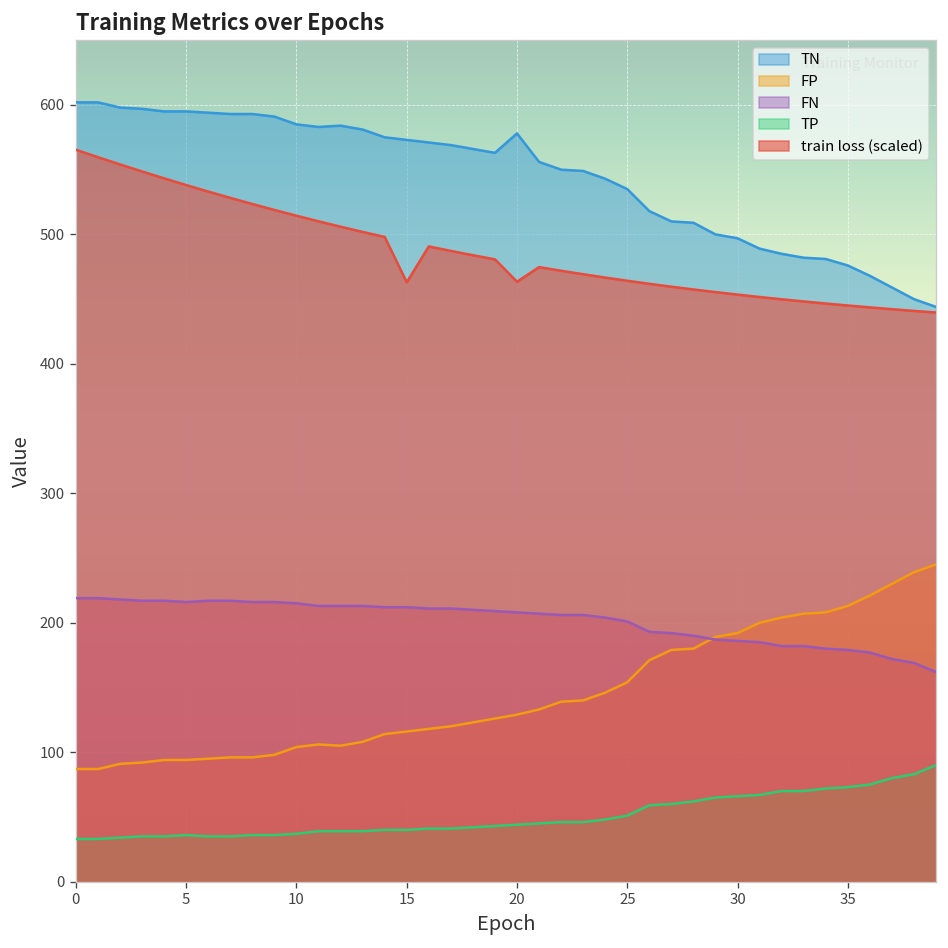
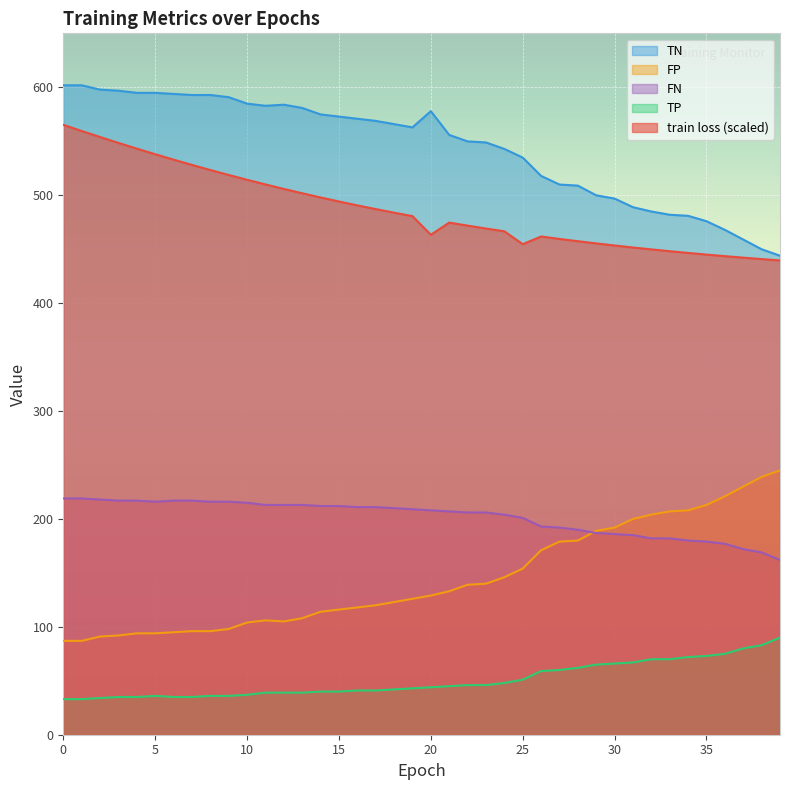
train loss (scaled), 15: 463 -> 494
train loss (scaled), 25: 464 -> 455
